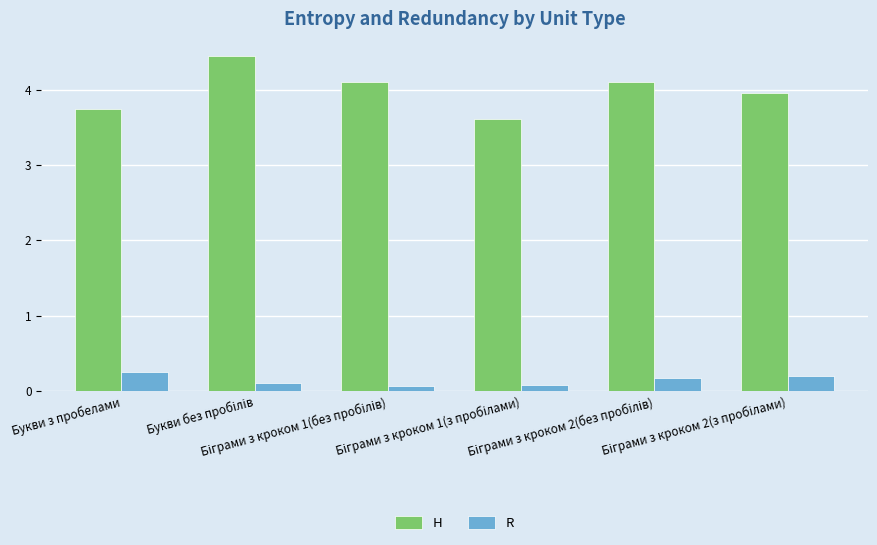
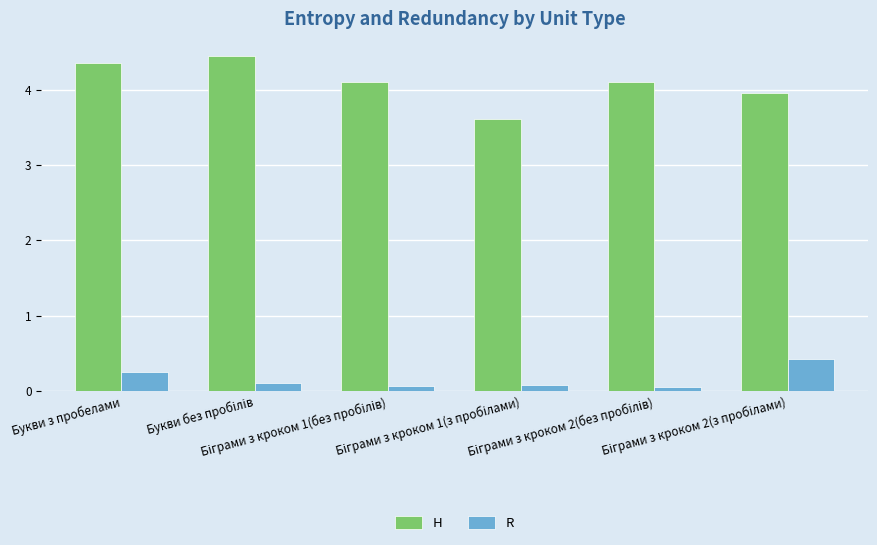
Н, Букви з пробелами: 3.7 -> 4.4
R, Біграми з кроком 2(без пробілів): 0.2 -> 0.1
R, Біграми з кроком 2(з пробілами): 0.2 -> 0.4
